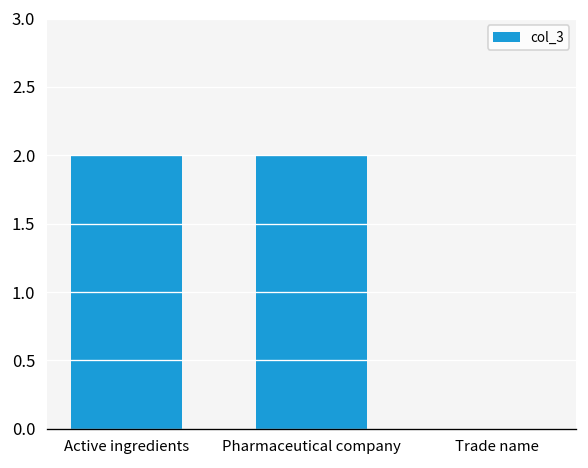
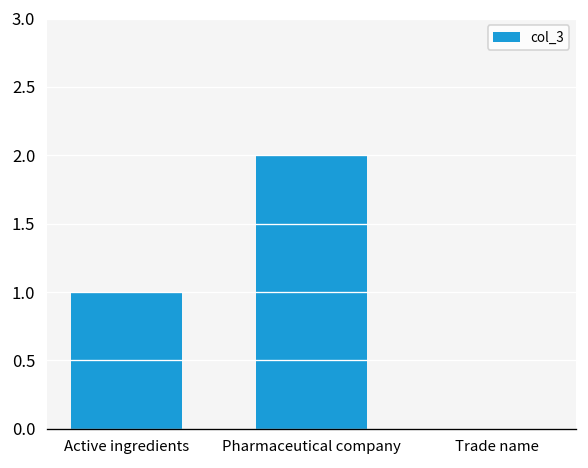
Active ingredients: 2 -> 1
